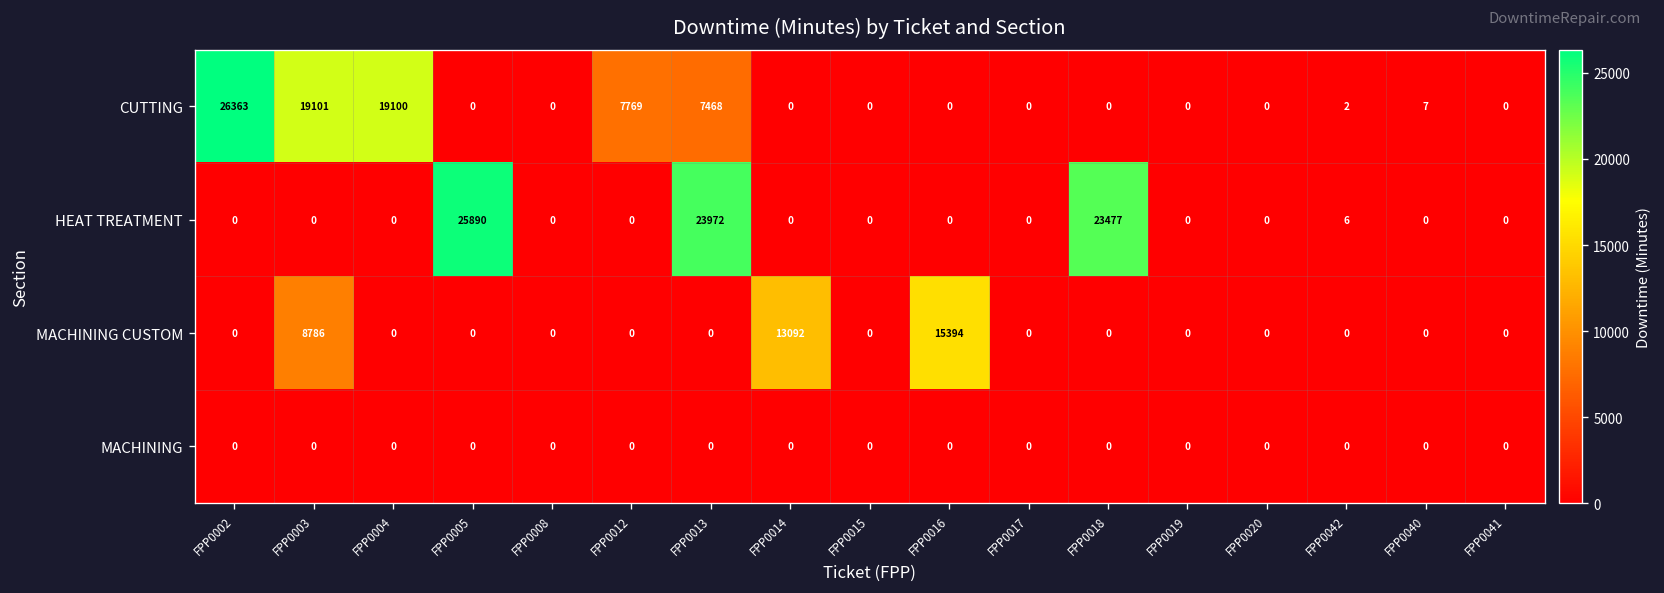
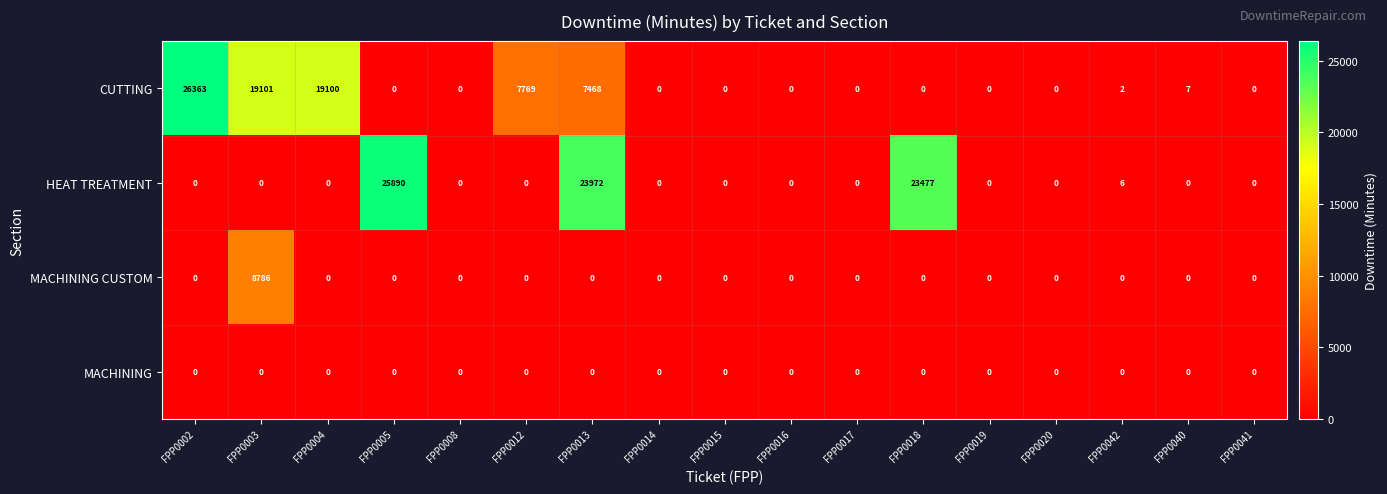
MACHINING CUSTOM, FPP0014: 13092 -> 0
MACHINING CUSTOM, FPP0016: 15394 -> 0
